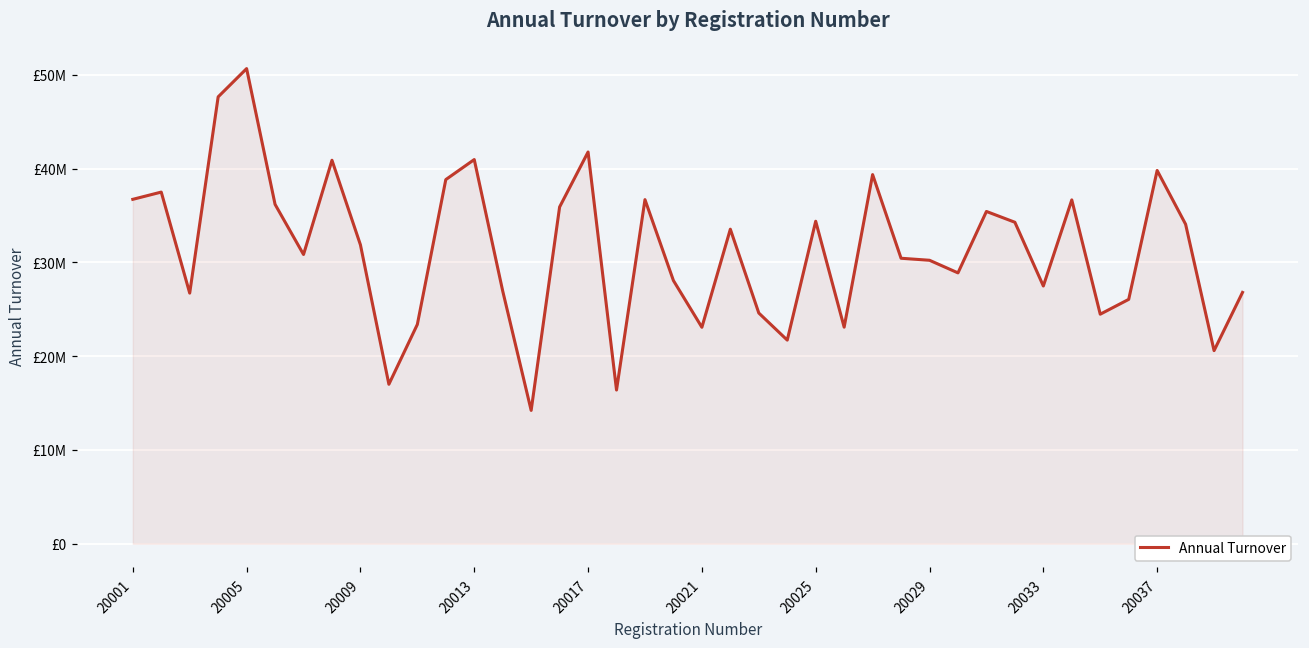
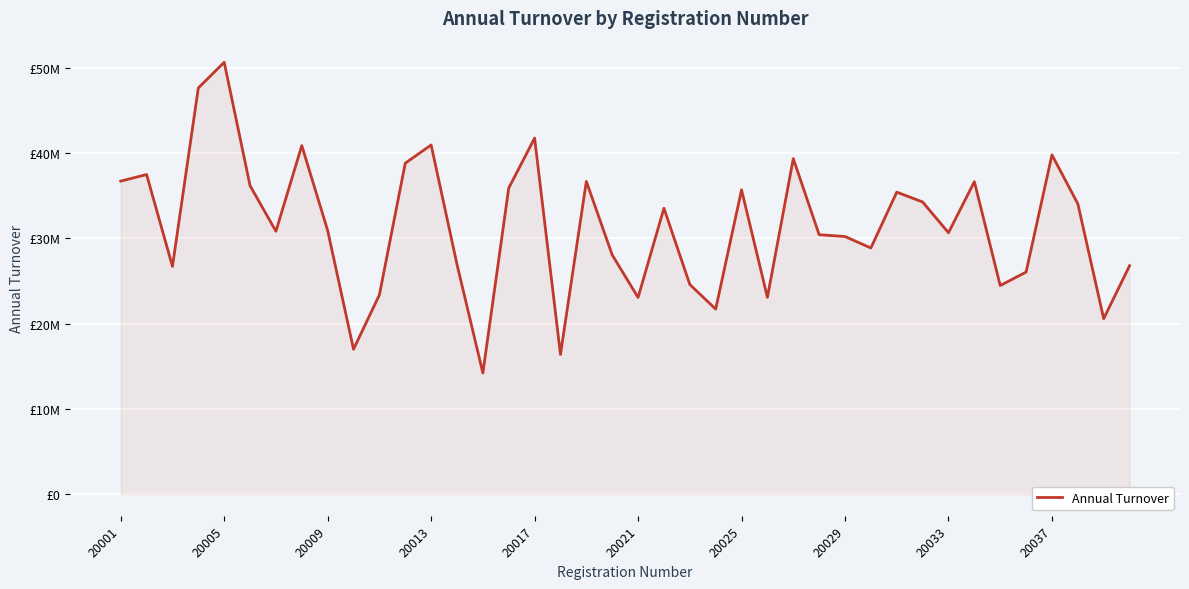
20009: £32000000 -> £31000000
20025: £34000000 -> £36000000
20033: £27000000 -> £31000000
